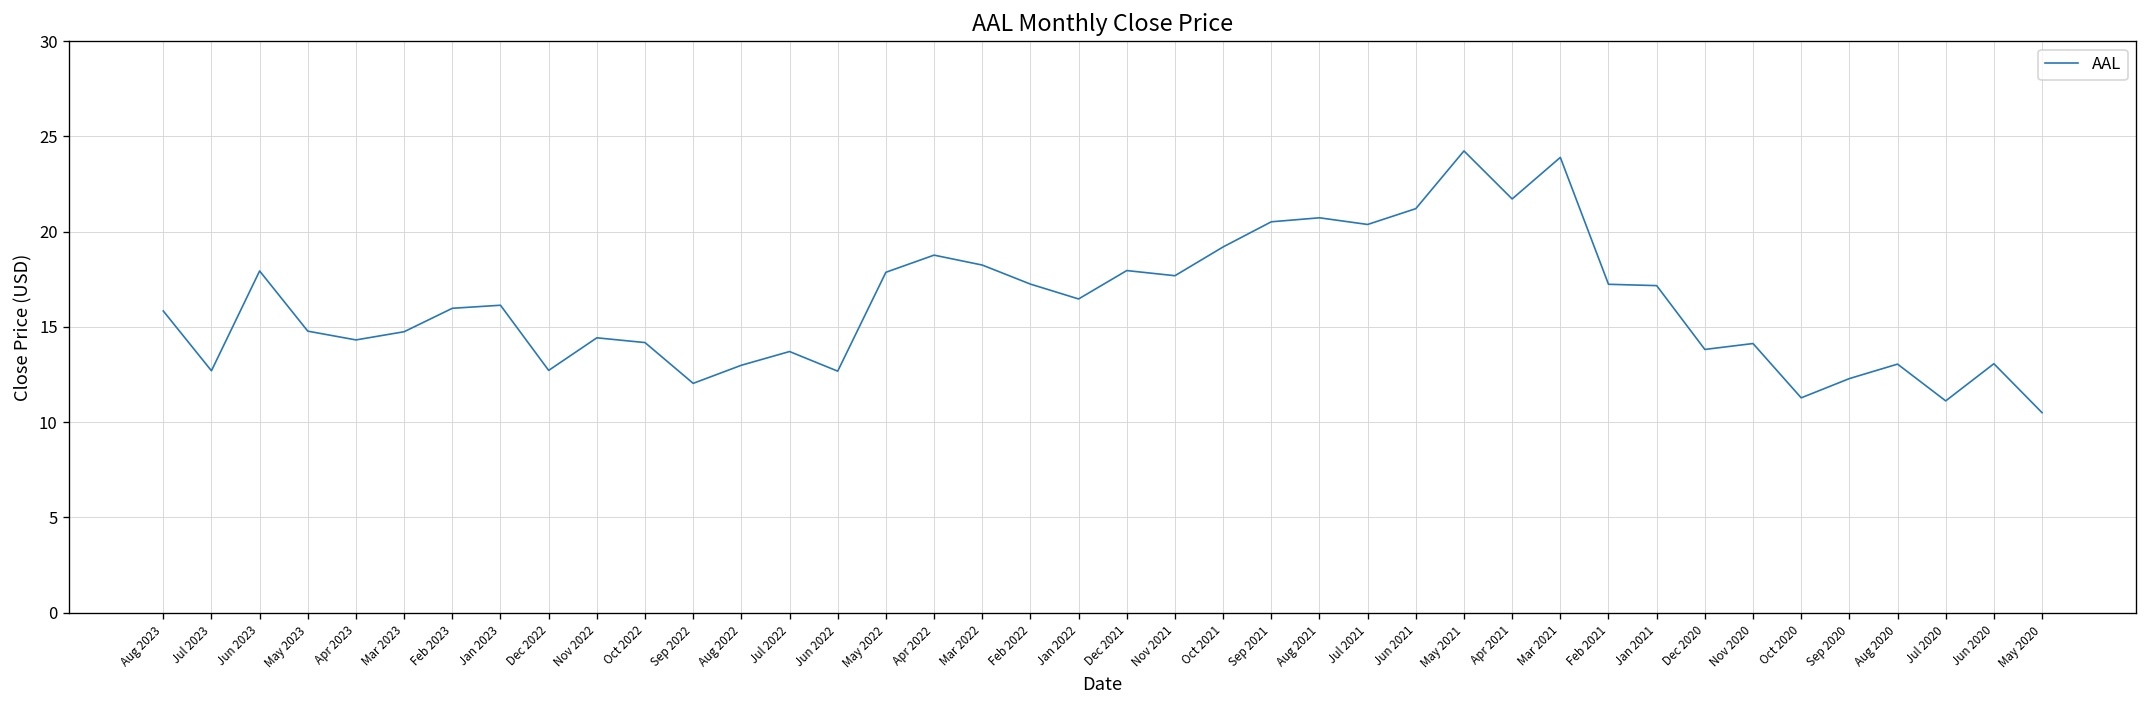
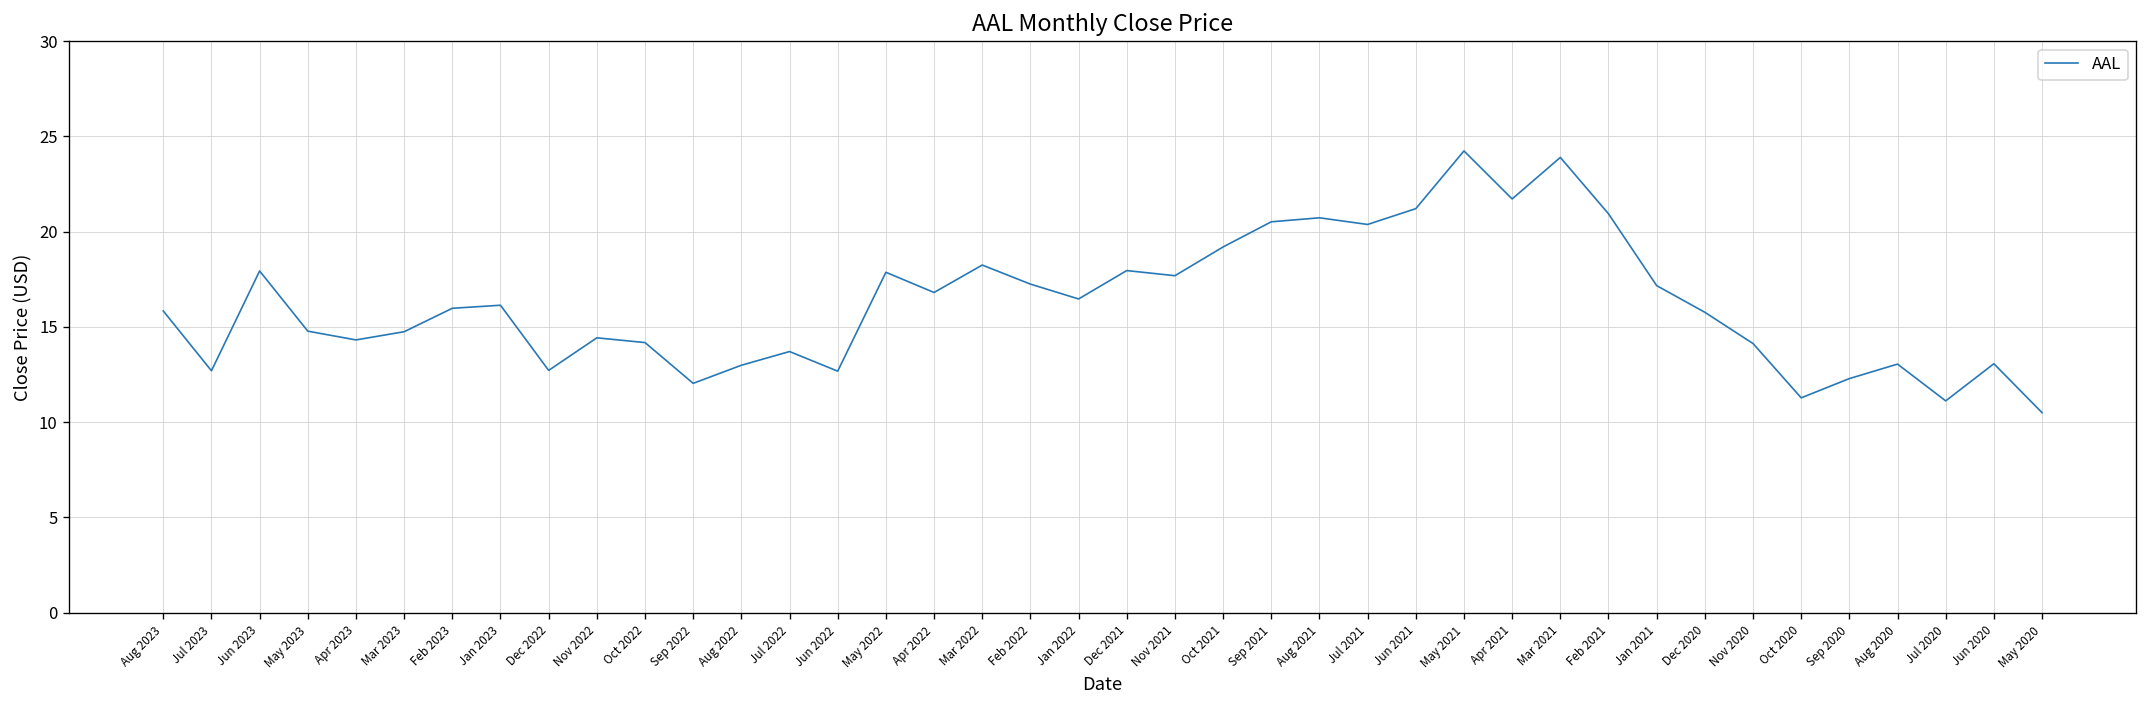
Apr 2022: 18.8 -> 16.8
Feb 2021: 17.2 -> 20.9
Dec 2020: 13.8 -> 15.8
